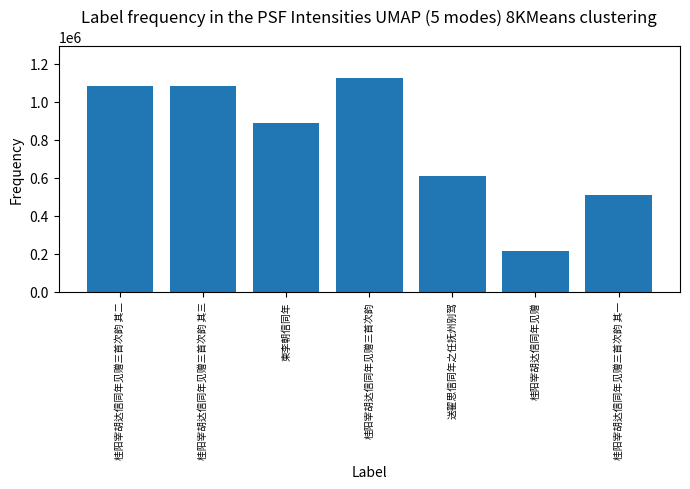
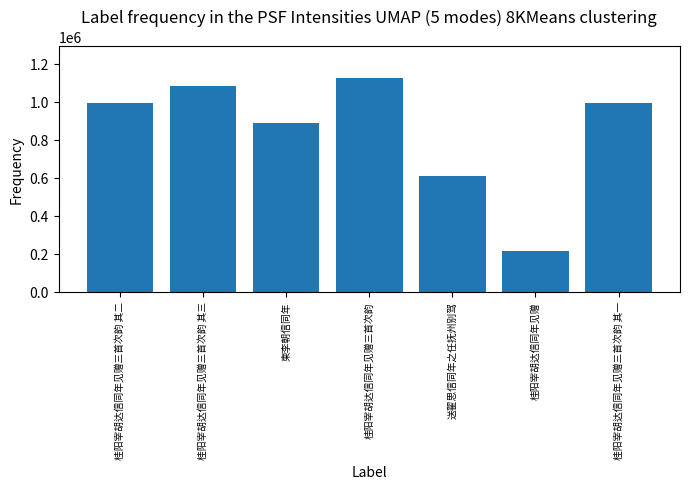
桂阳宰胡达信同年见赠三首次韵 其二: 1080000 -> 990000
桂阳宰胡达信同年见赠三首次韵 其一: 510000 -> 990000
